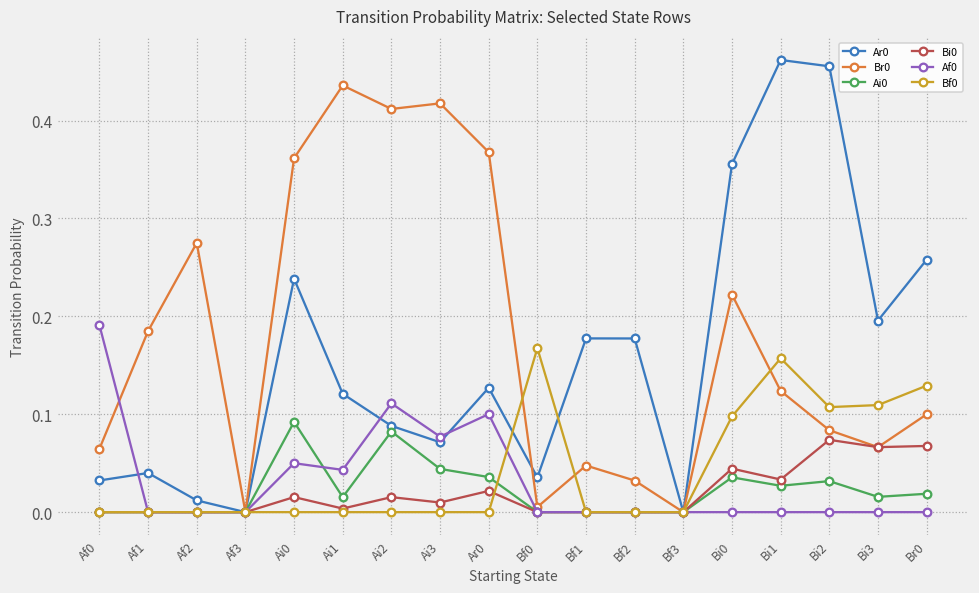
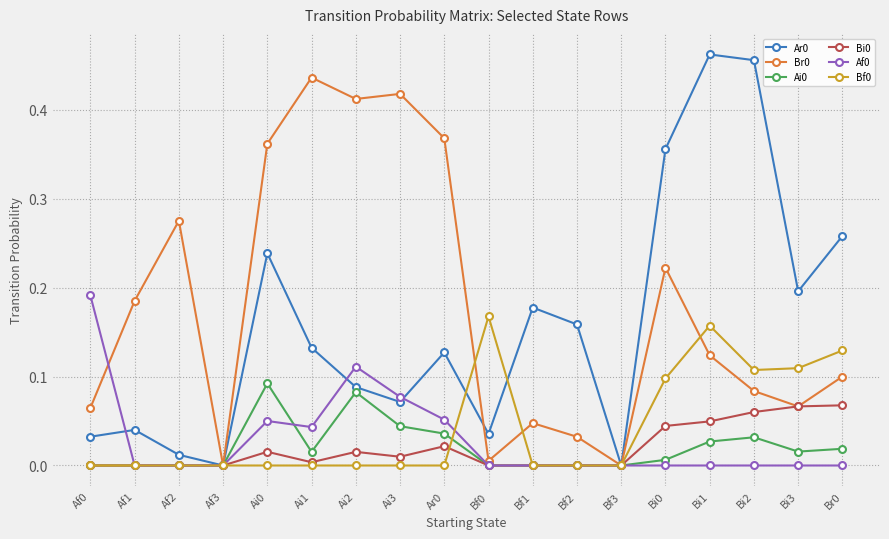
Ar0, Ai1: 0.12 -> 0.13
Af0, Ar0: 0.10 -> 0.05
Ar0, Bf2: 0.18 -> 0.16
Ai0, Bi0: 0.04 -> 0.01
Bi0, Bi1: 0.03 -> 0.05
Bi0, Bi2: 0.07 -> 0.06
